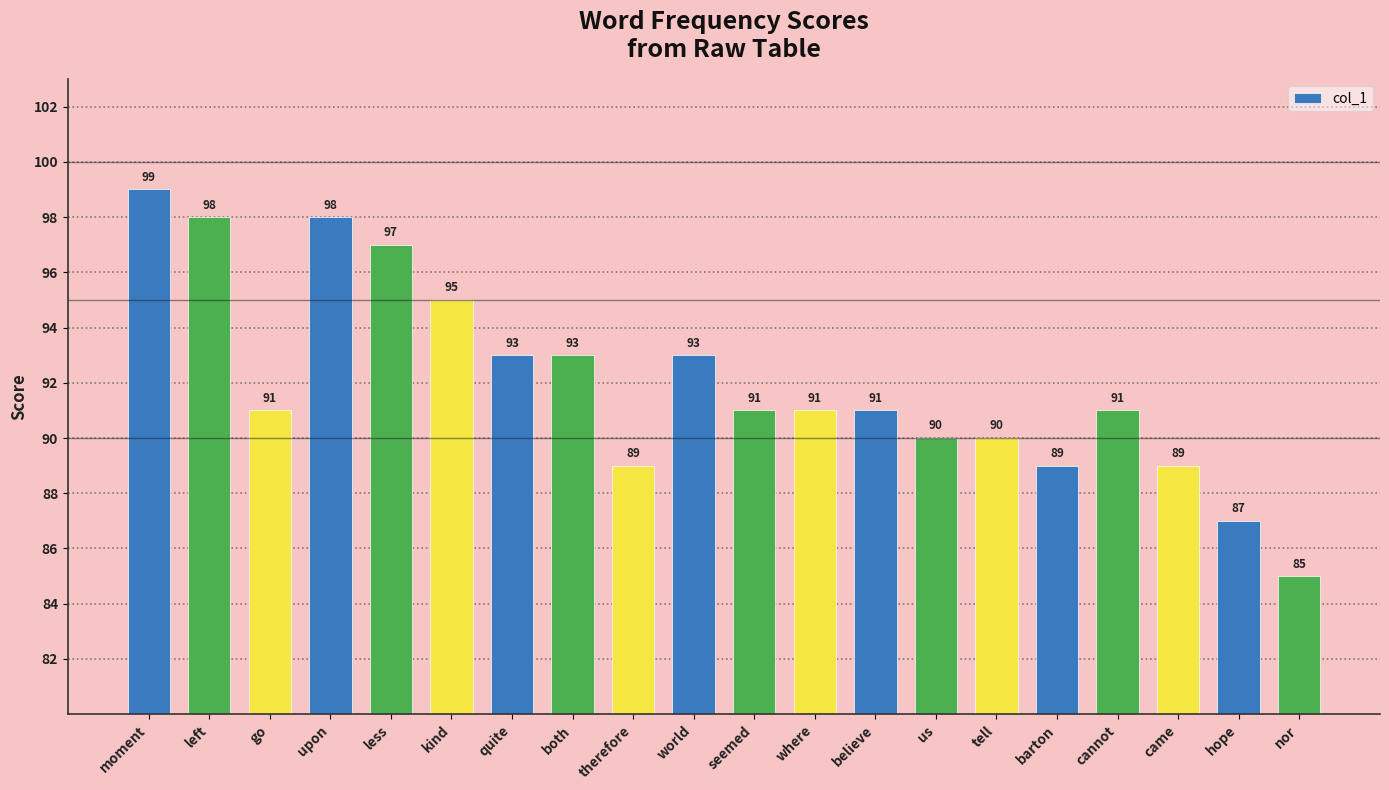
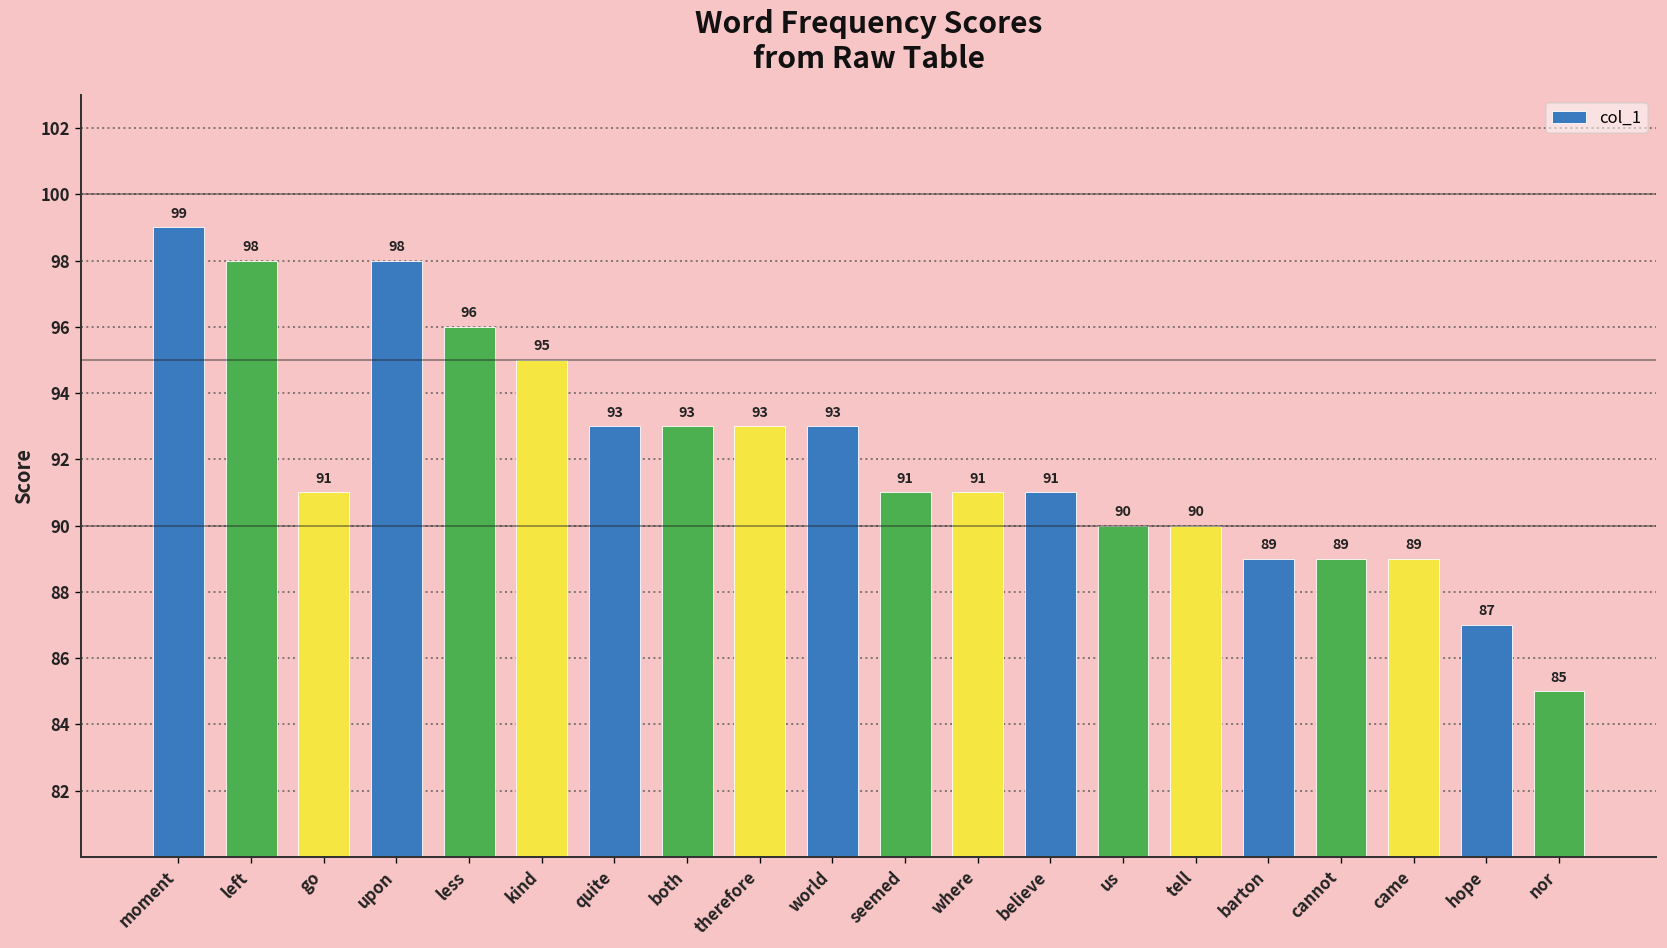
less: 97 -> 96
therefore: 89 -> 93
cannot: 91 -> 89
